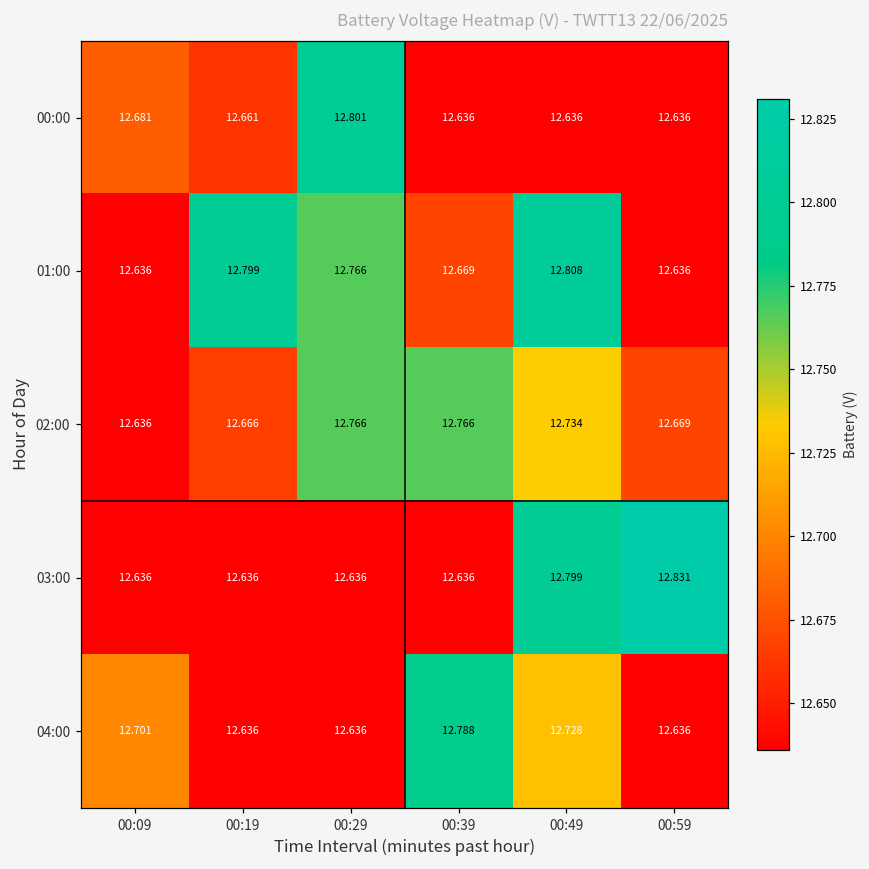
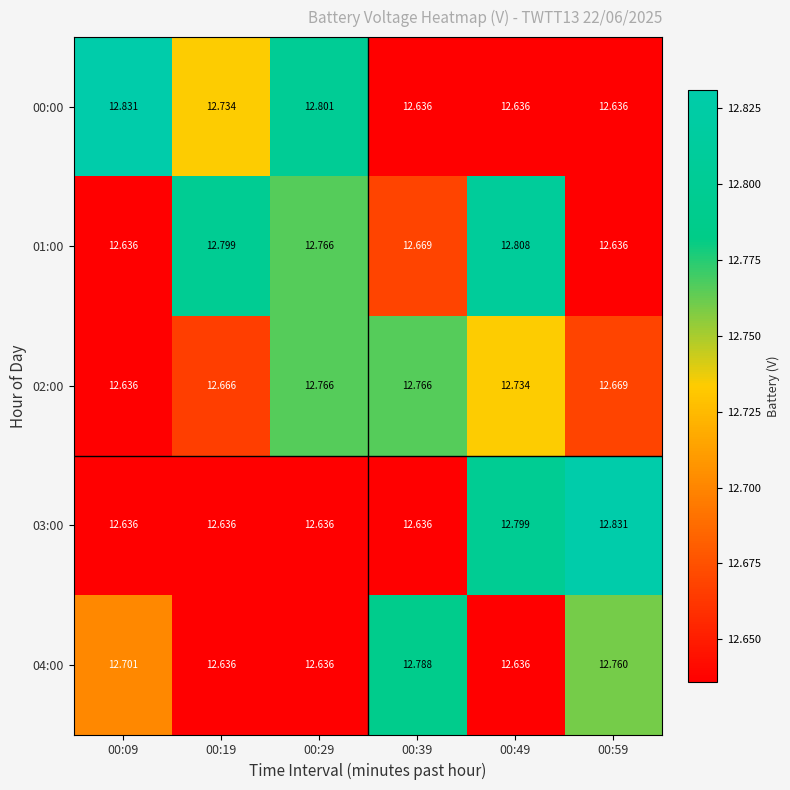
00:00, 00:09: 12.681 -> 12.831
00:00, 00:19: 12.661 -> 12.734
04:00, 00:49: 12.728 -> 12.636
04:00, 00:59: 12.636 -> 12.760
